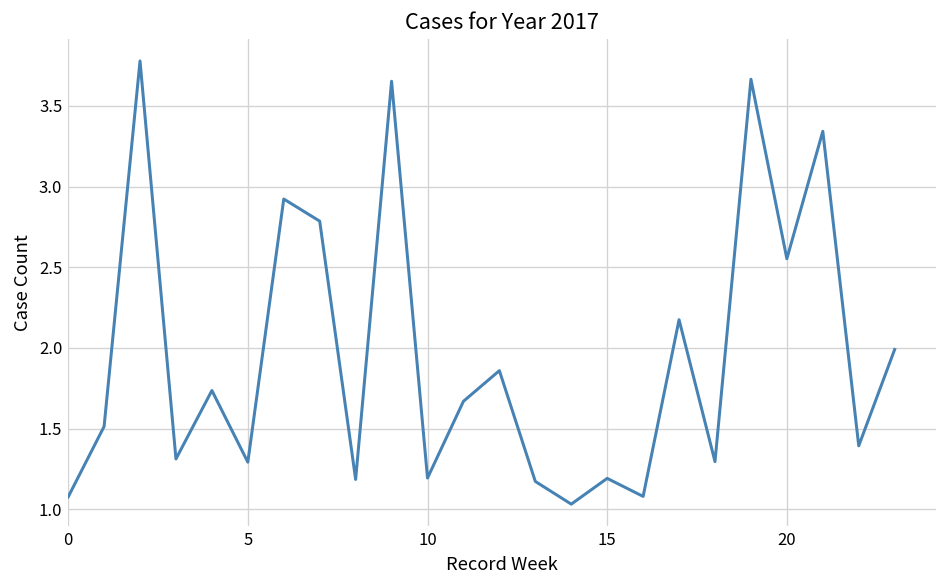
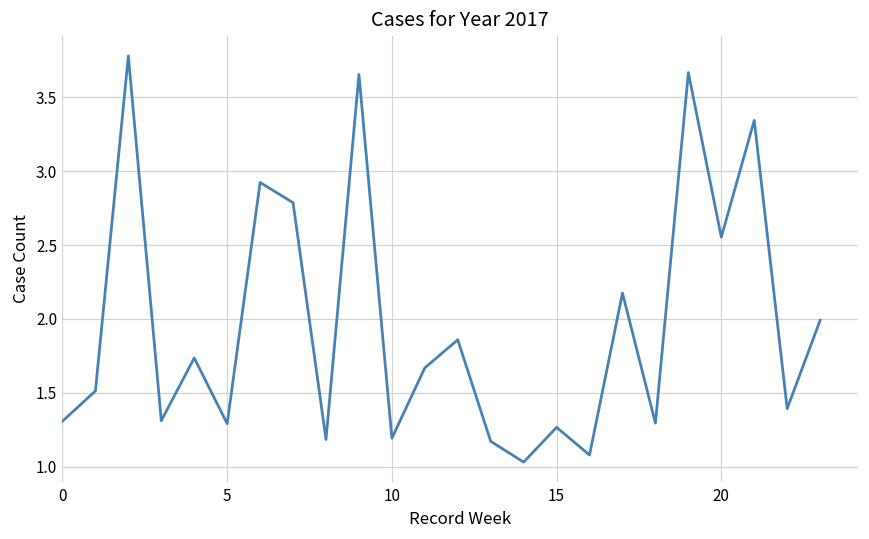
0: 1.08 -> 1.31
15: 1.19 -> 1.27
